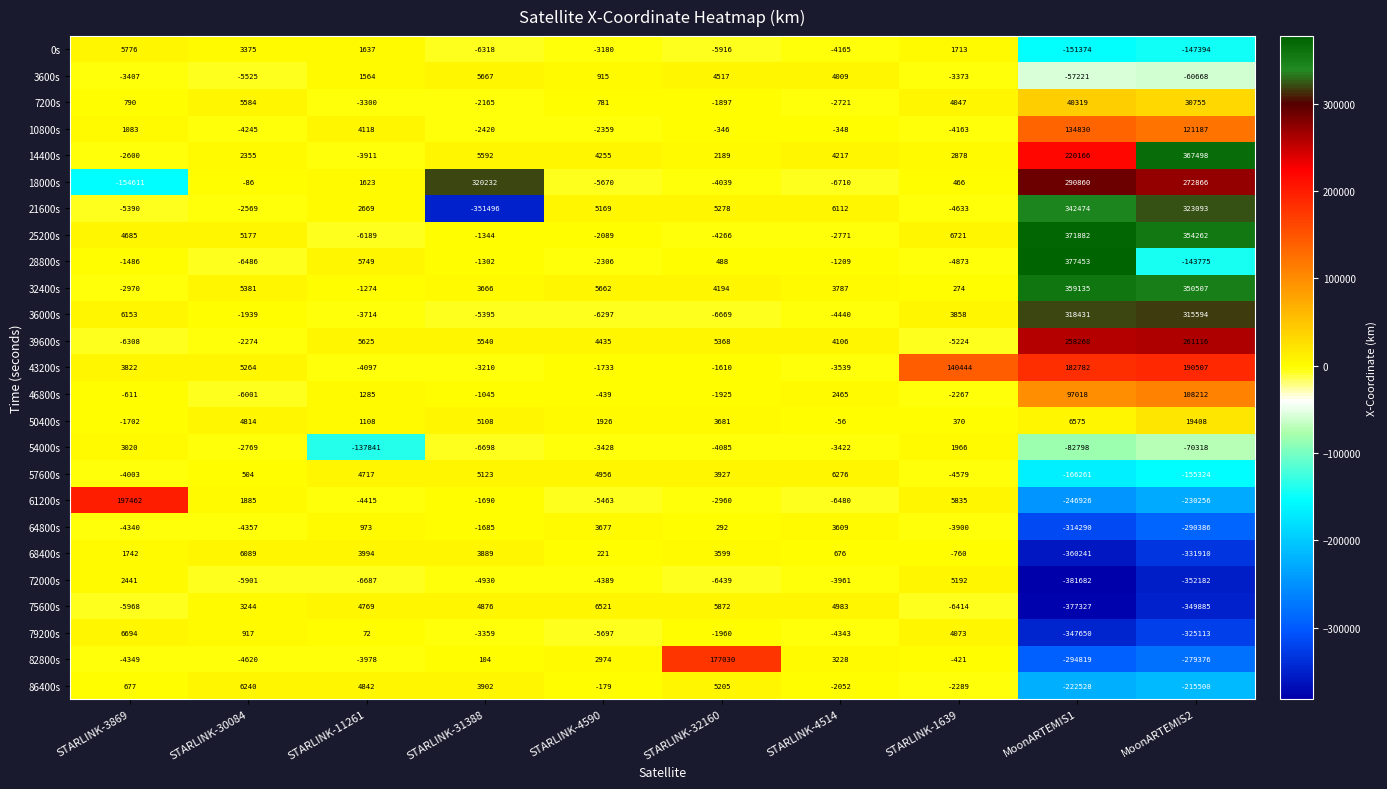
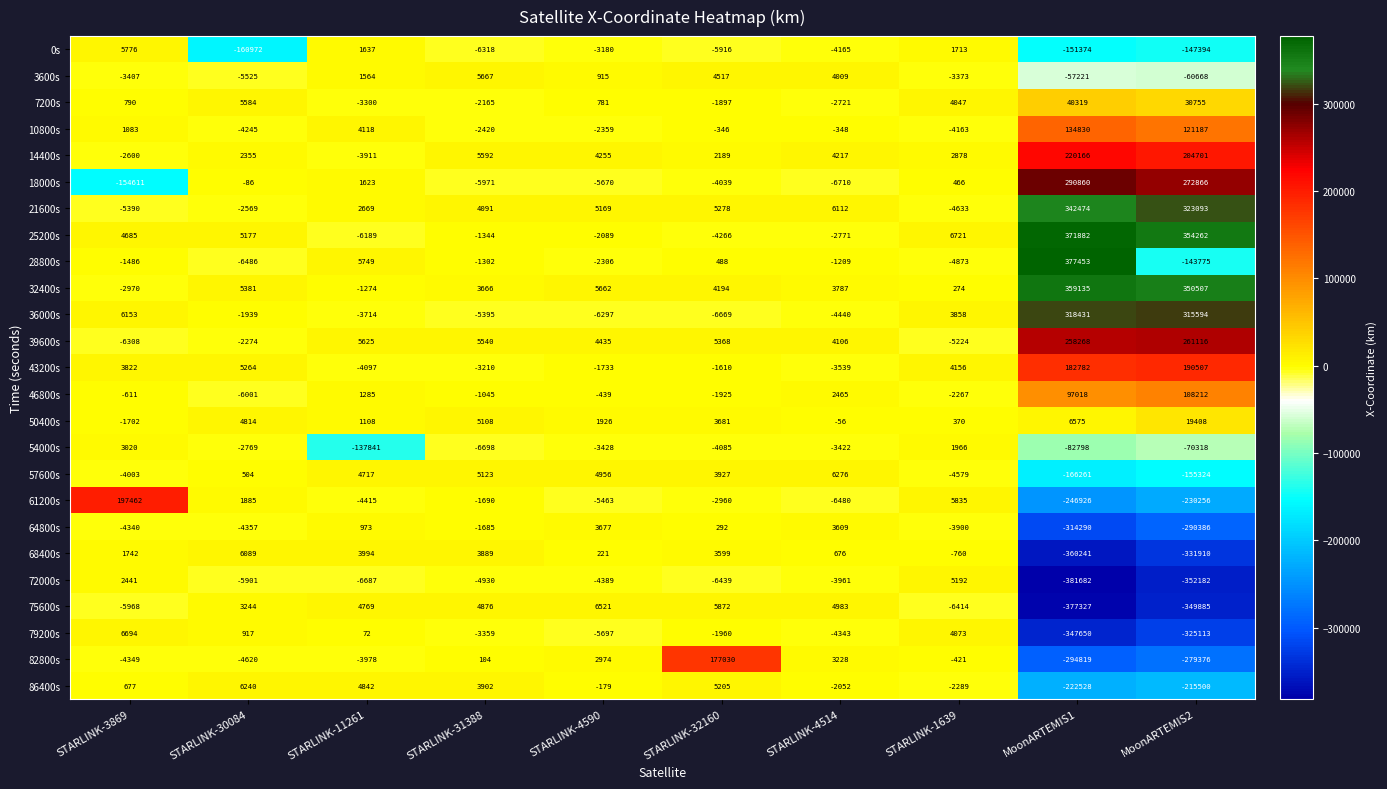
0s, STARLINK-30084: 3375 -> -160972
14400s, MoonARTEMIS2: 367498 -> 204701
18000s, STARLINK-31388: 320232 -> -5971
21600s, STARLINK-31388: -351496 -> 4091
43200s, STARLINK-1639: 140444 -> 4156
